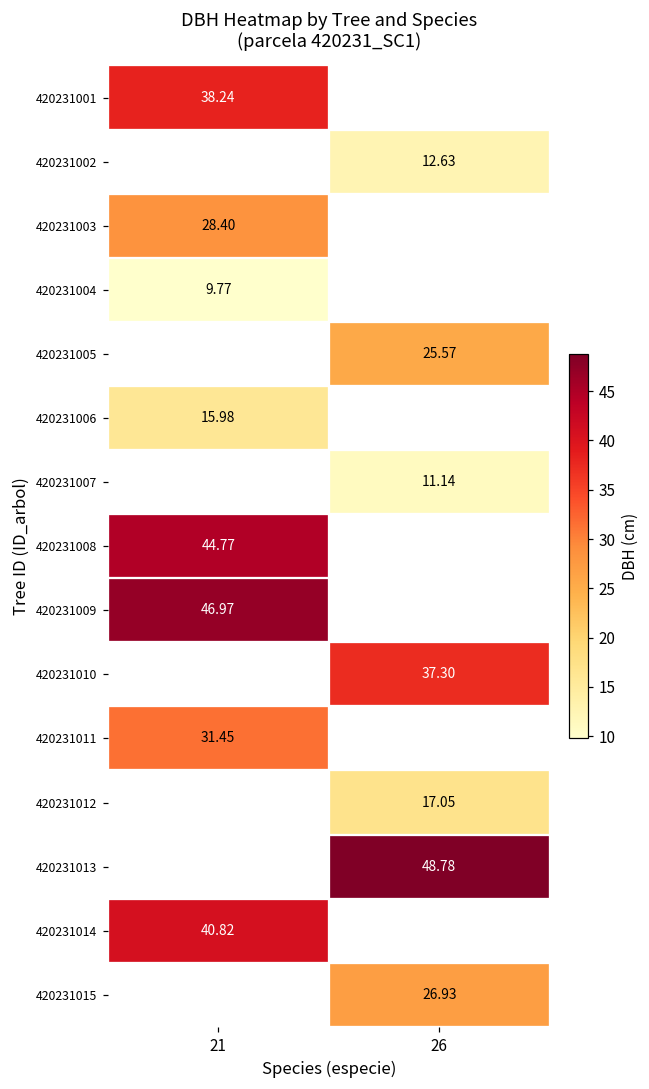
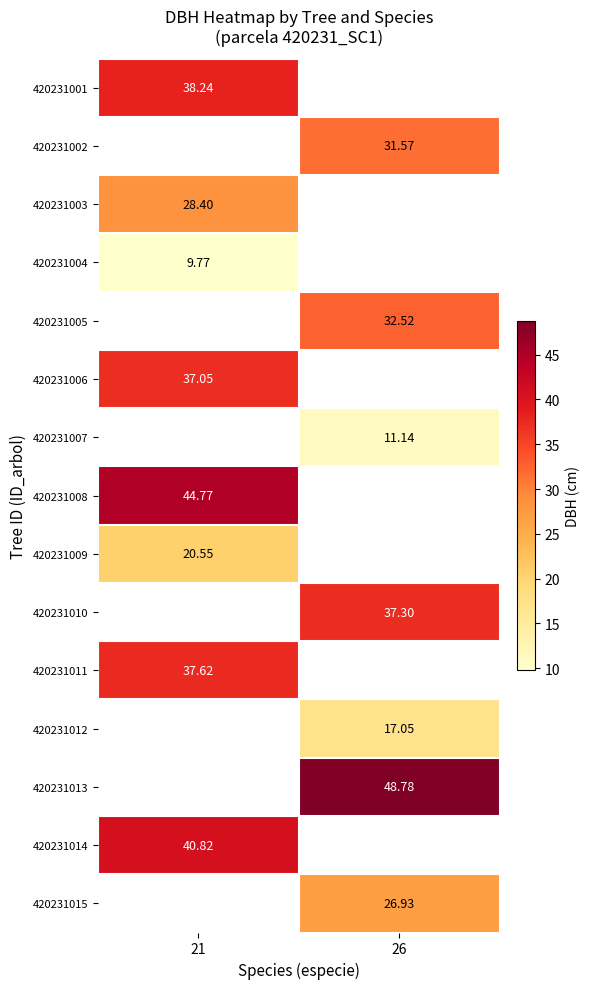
420231002, 26: 12.63 -> 31.57
420231005, 26: 25.57 -> 32.52
420231006, 21: 15.98 -> 37.05
420231009, 21: 46.97 -> 20.55
420231011, 21: 31.45 -> 37.62
